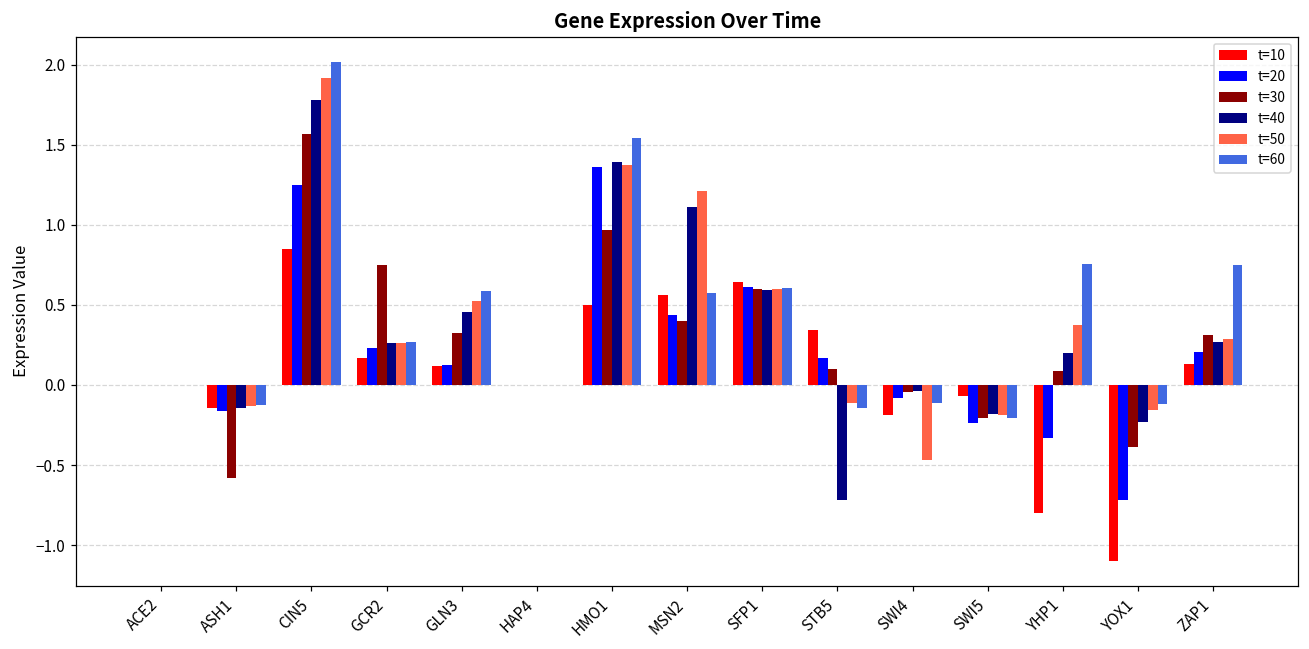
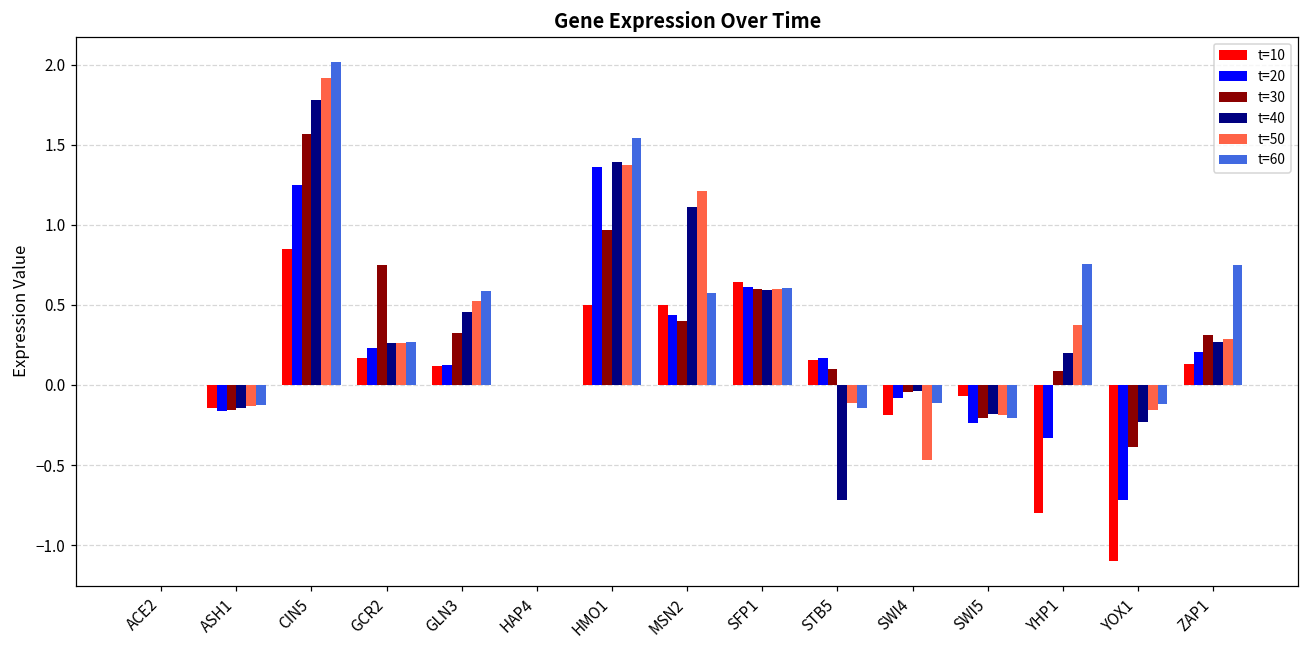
t=30, ASH1: -0.58 -> -0.15
t=10, MSN2: 0.56 -> 0.50
t=10, STB5: 0.34 -> 0.15
